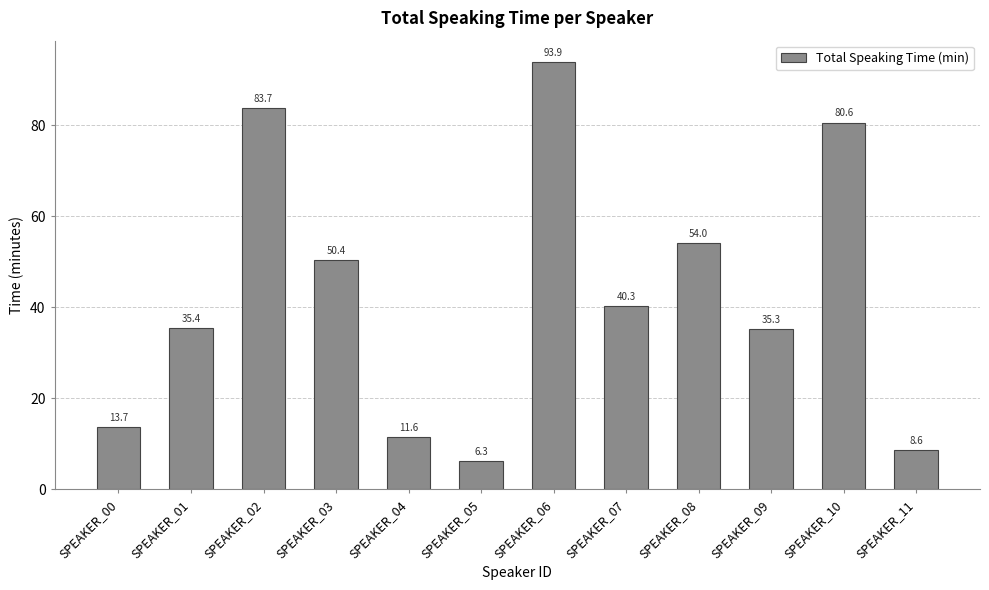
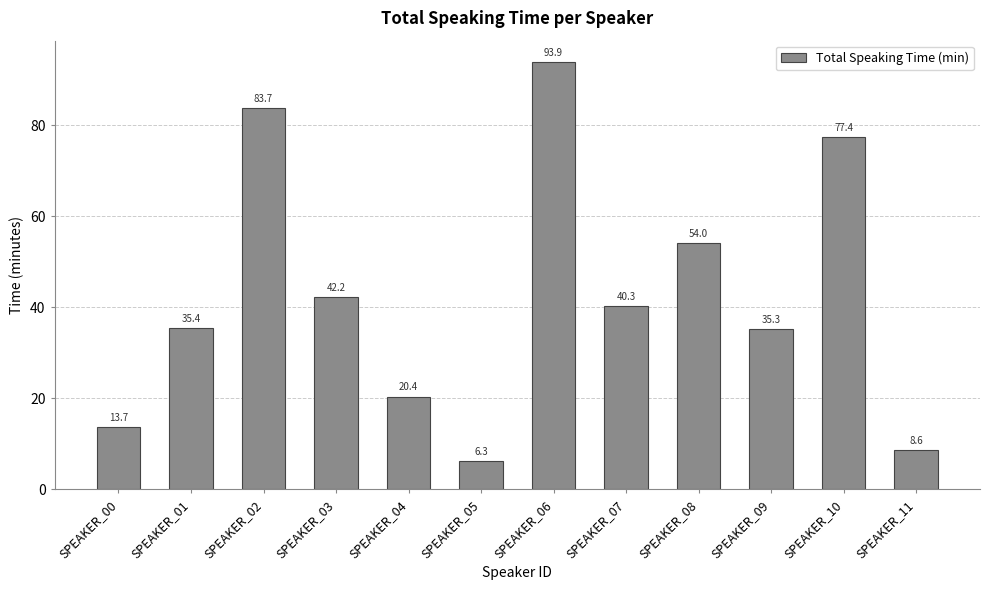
SPEAKER_03: 50.4 -> 42.2
SPEAKER_04: 11.6 -> 20.4
SPEAKER_10: 80.6 -> 77.4
